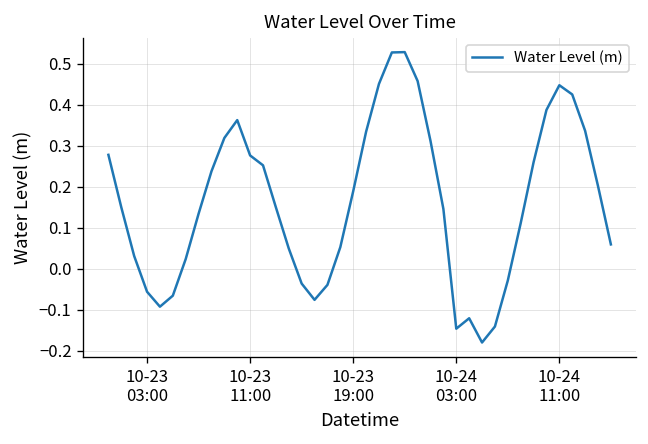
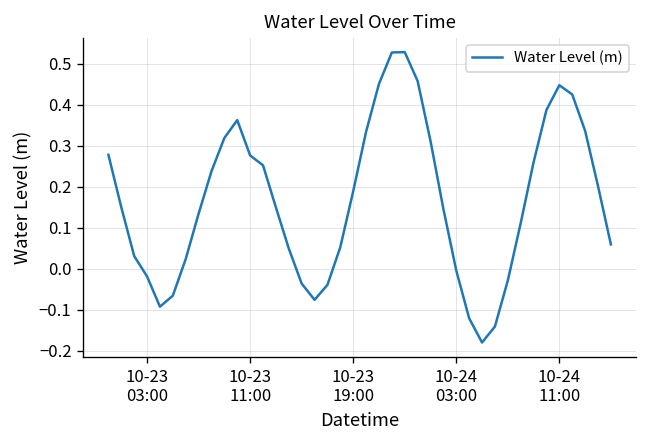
10-23 03:00: -0.06 -> -0.02
10-24 03:00: -0.15 -> 0.00
